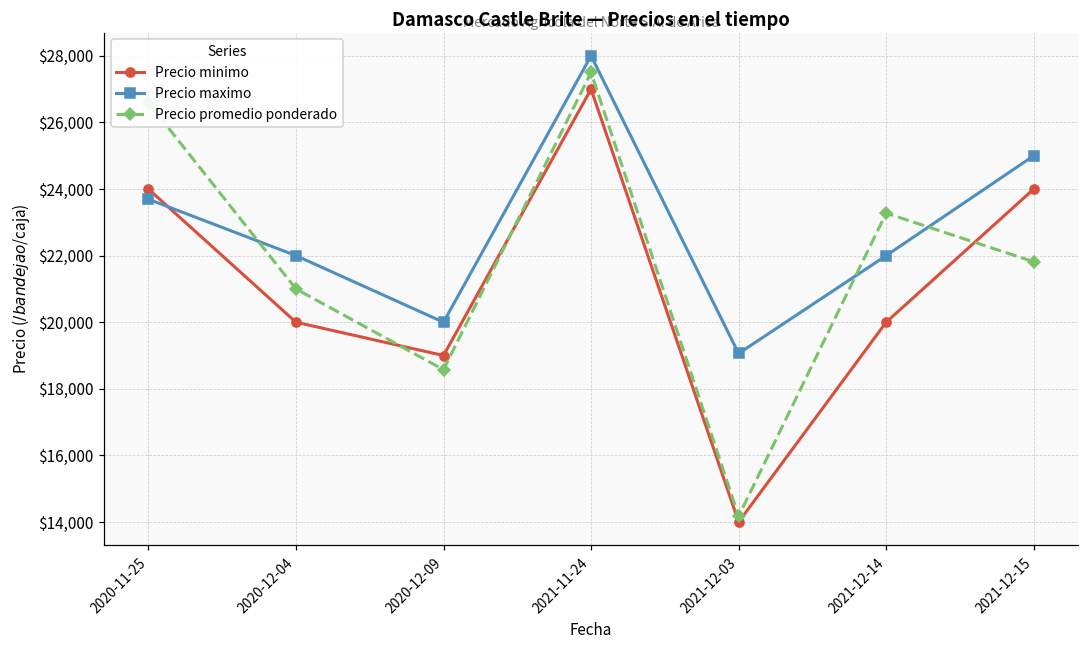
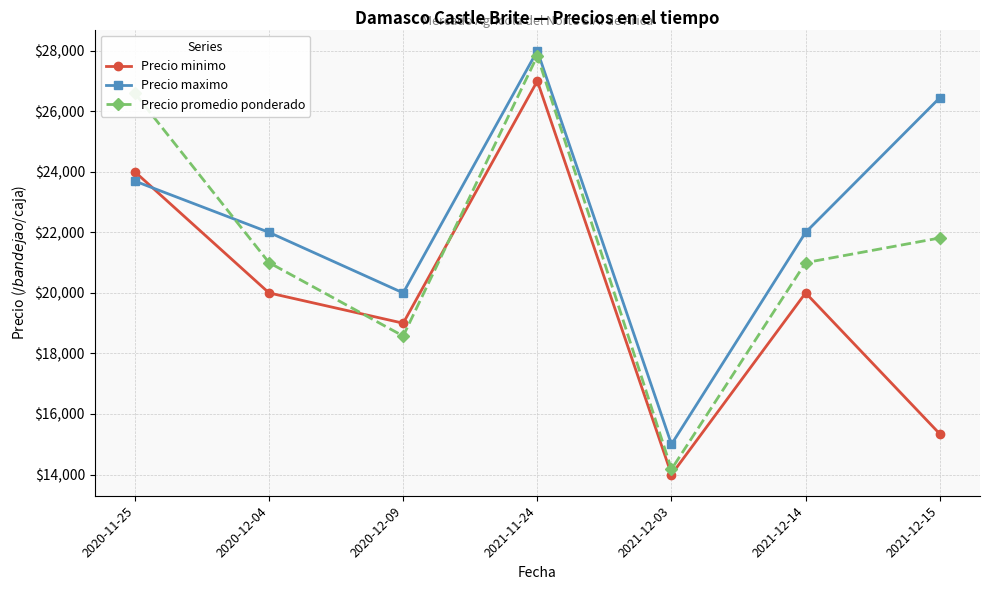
Precio promedio ponderado, 2021-11-24: $27,500 -> $27,800
Precio maximo, 2021-12-03: $19,100 -> $15,000
Precio promedio ponderado, 2021-12-14: $23,300 -> $21,000
Precio minimo, 2021-12-15: $24,000 -> $15,300
Precio maximo, 2021-12-15: $25,000 -> $26,400
